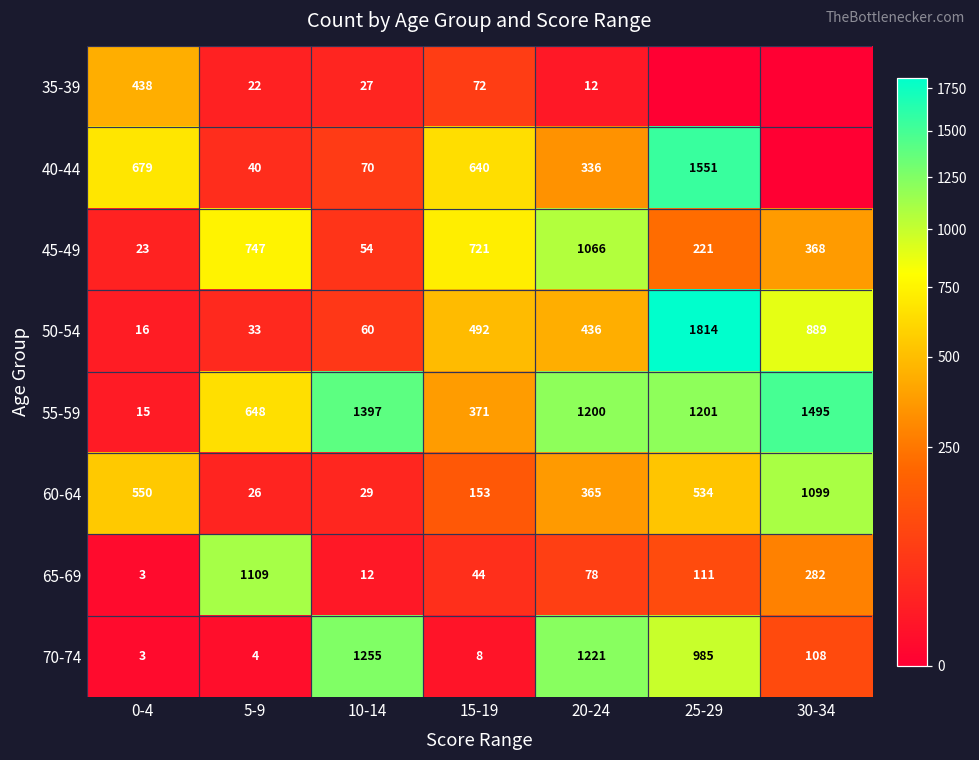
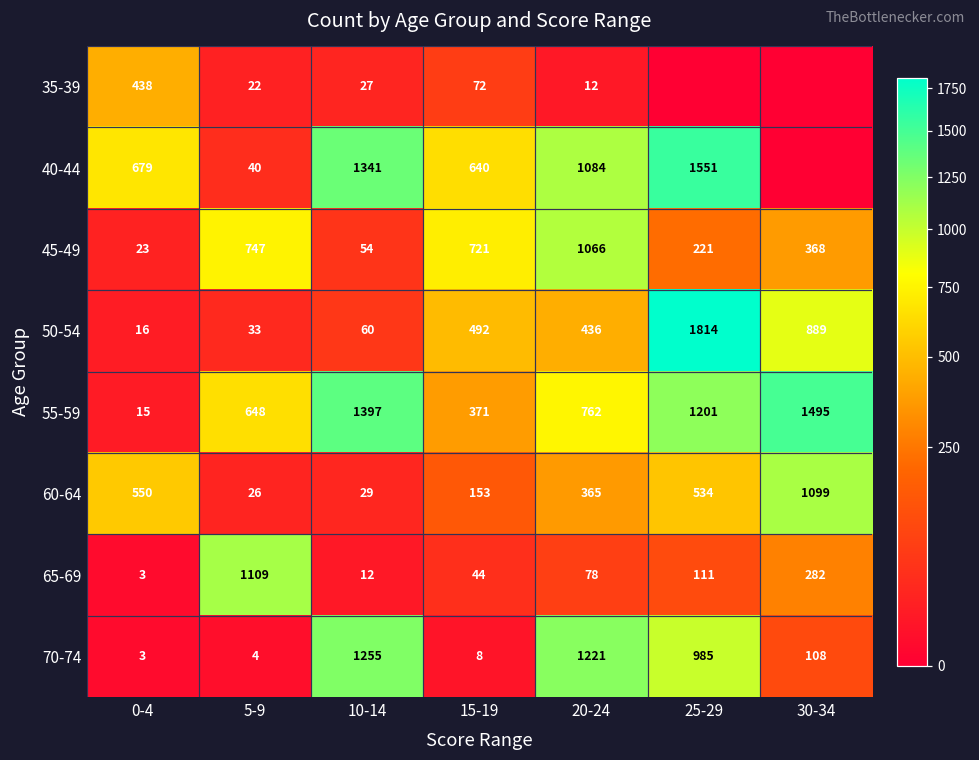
40-44, 10-14: 70 -> 1341
40-44, 20-24: 336 -> 1084
55-59, 20-24: 1200 -> 762
